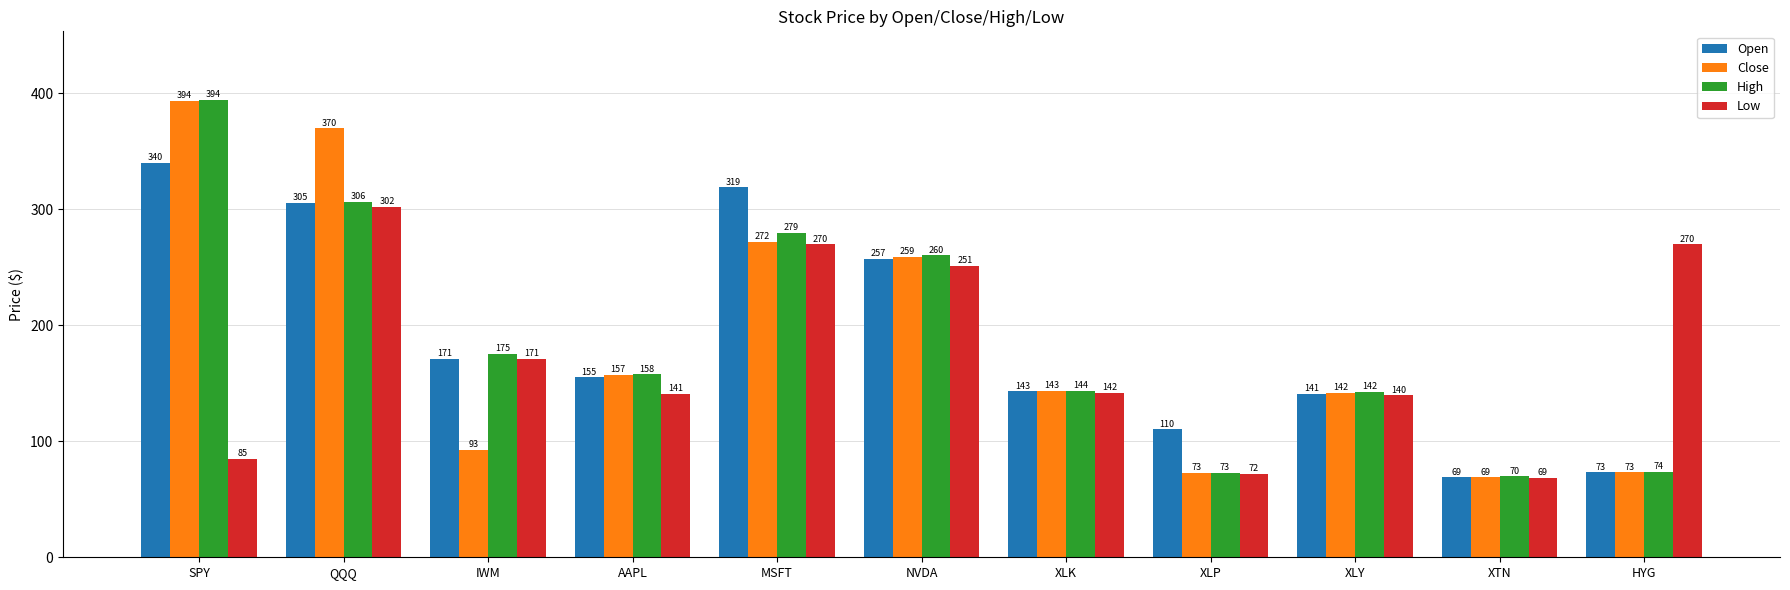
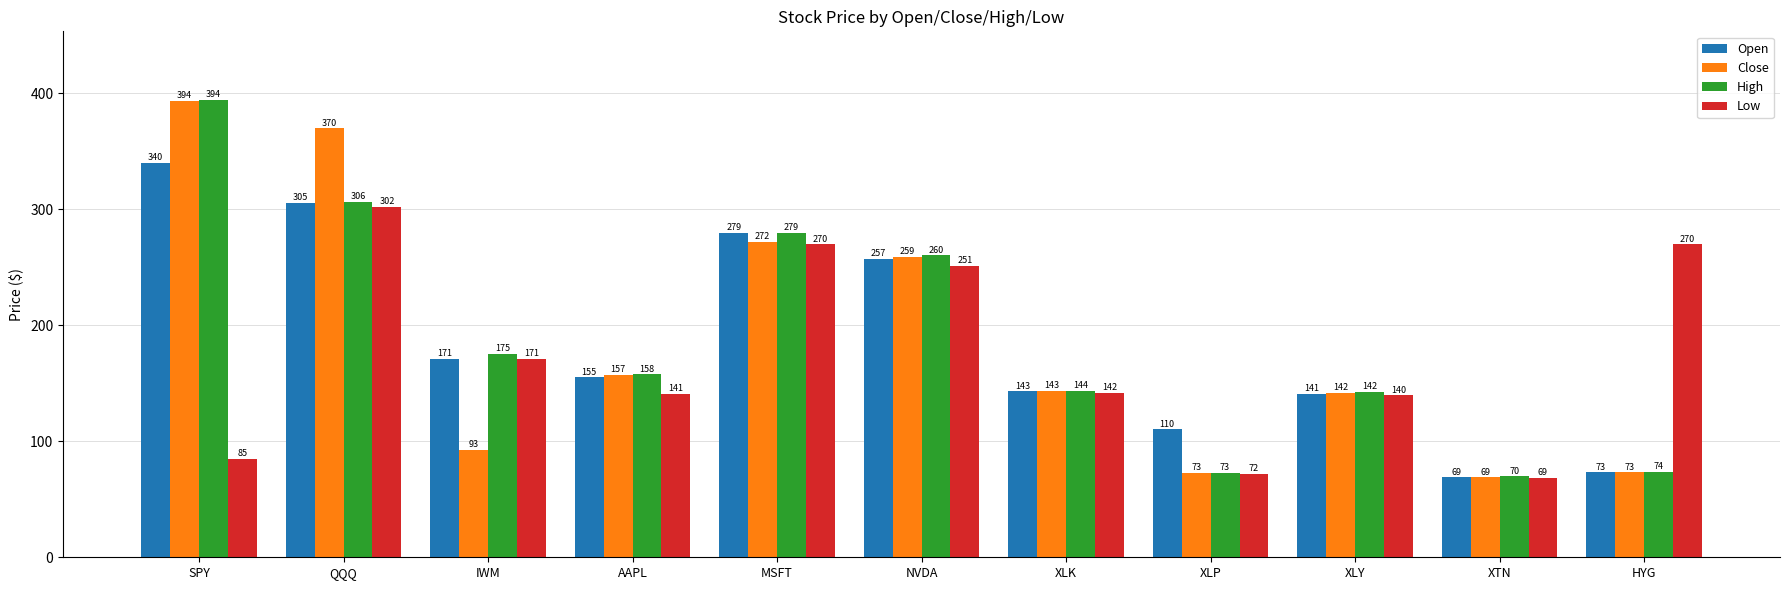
Open, MSFT: 319 -> 279
